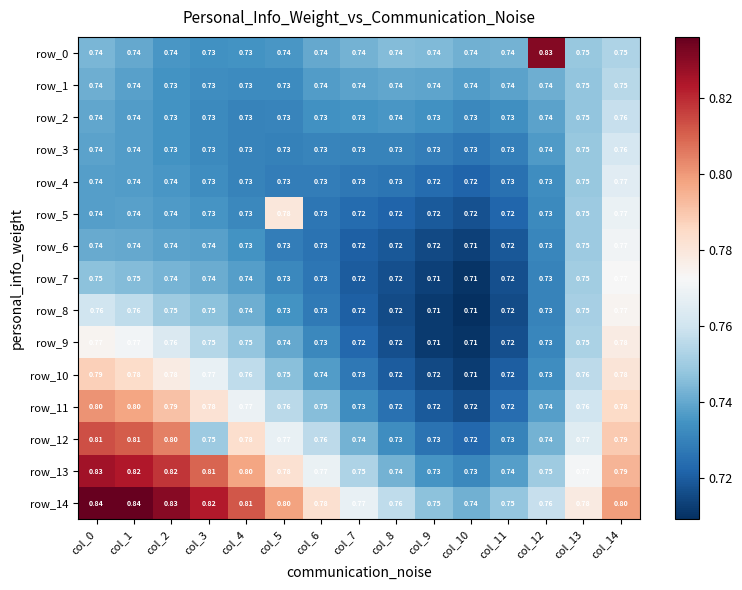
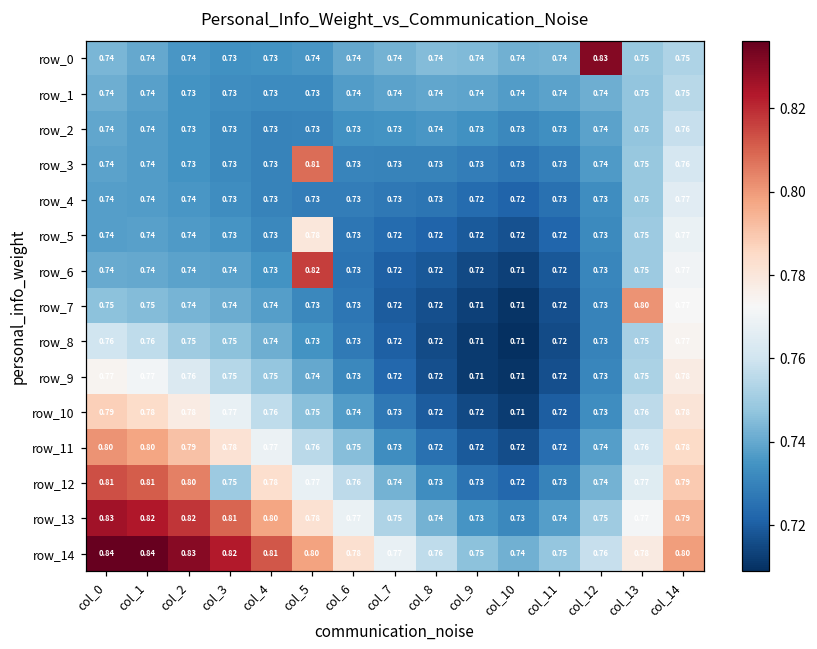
row_3, col_5: 0.73 -> 0.81
row_6, col_5: 0.73 -> 0.82
row_7, col_13: 0.75 -> 0.80
